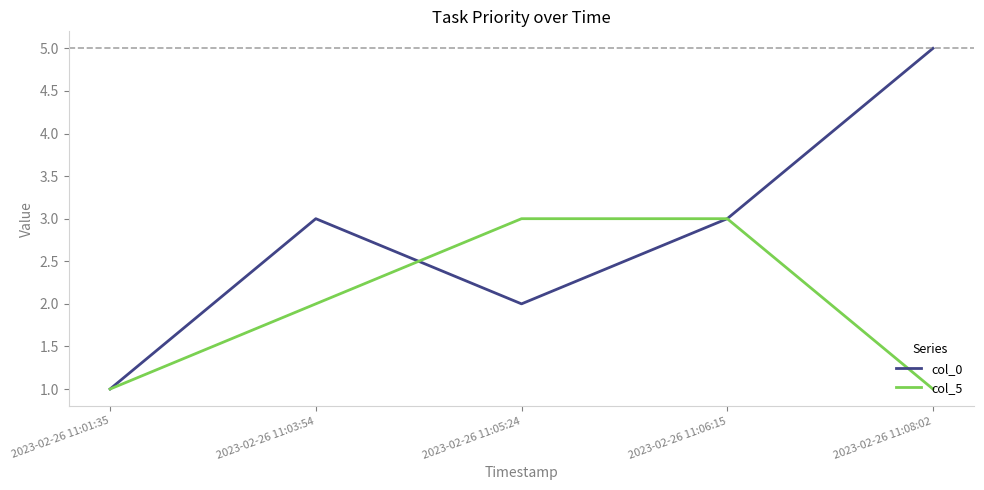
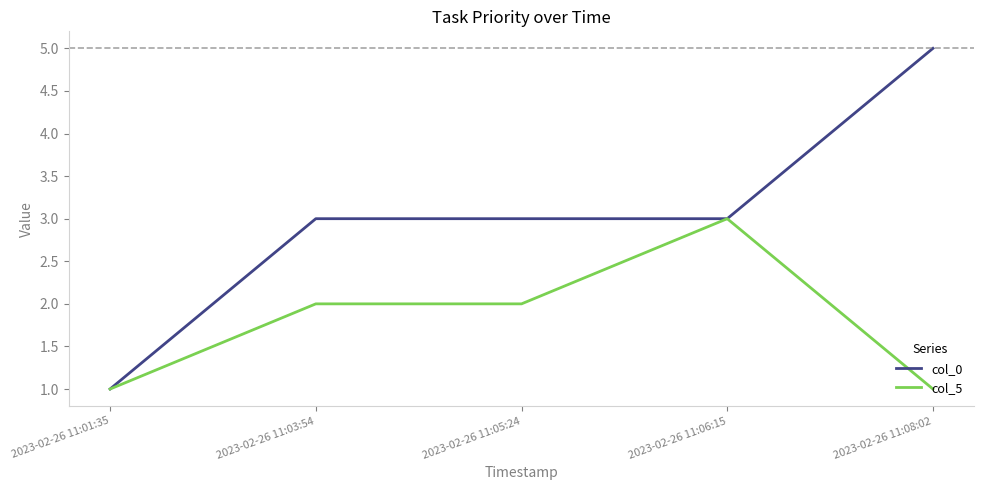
col_0, 2023-02-26 11:05:24: 2 -> 3
col_5, 2023-02-26 11:05:24: 3 -> 2
